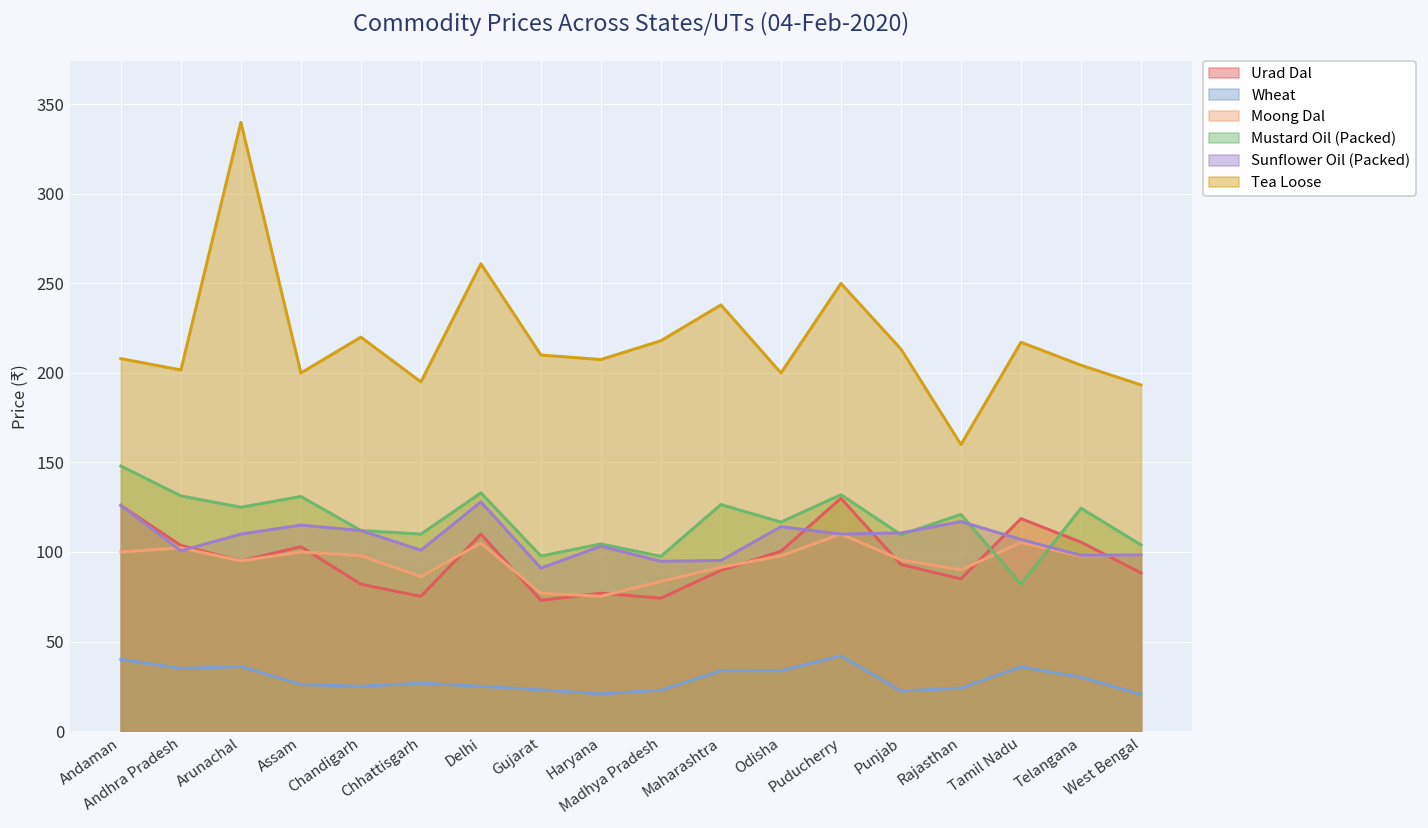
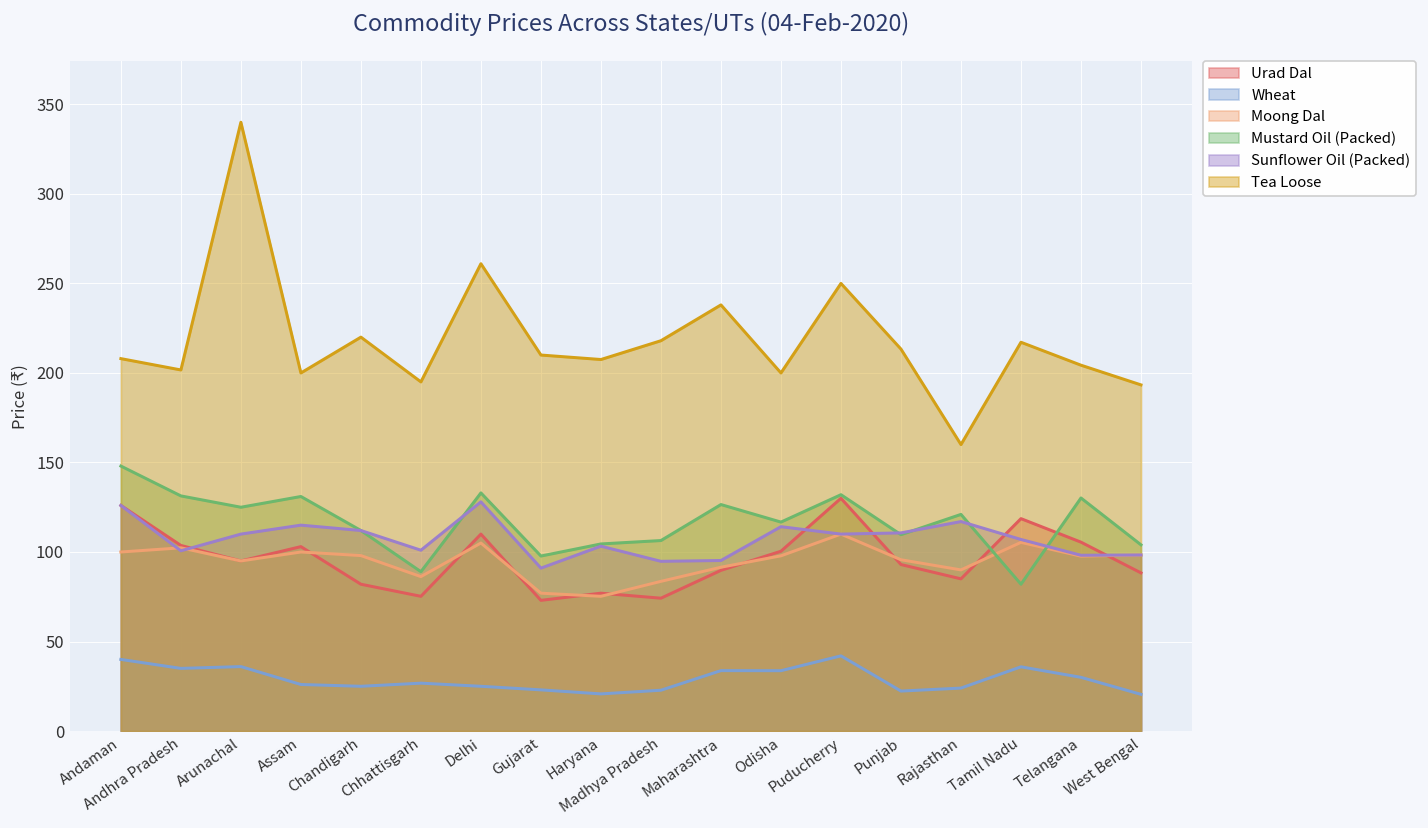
Mustard Oil (Packed), Chhattisgarh: 110 -> 89
Mustard Oil (Packed), Madhya Pradesh: 98 -> 106
Mustard Oil (Packed), Telangana: 124 -> 130
